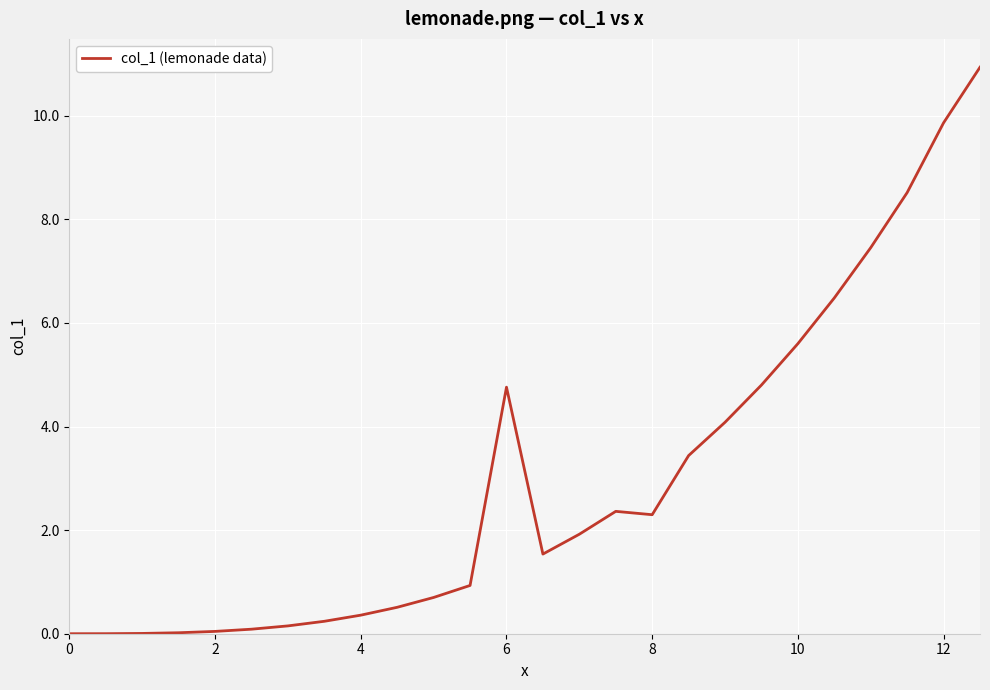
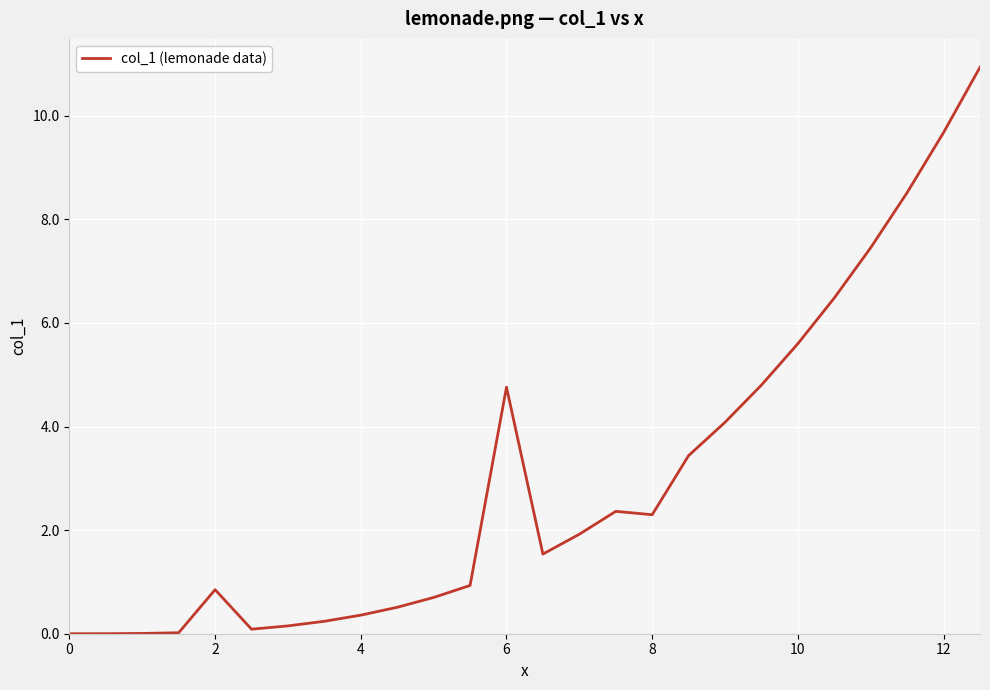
2: 0.0 -> 0.9
12: 9.9 -> 9.7
